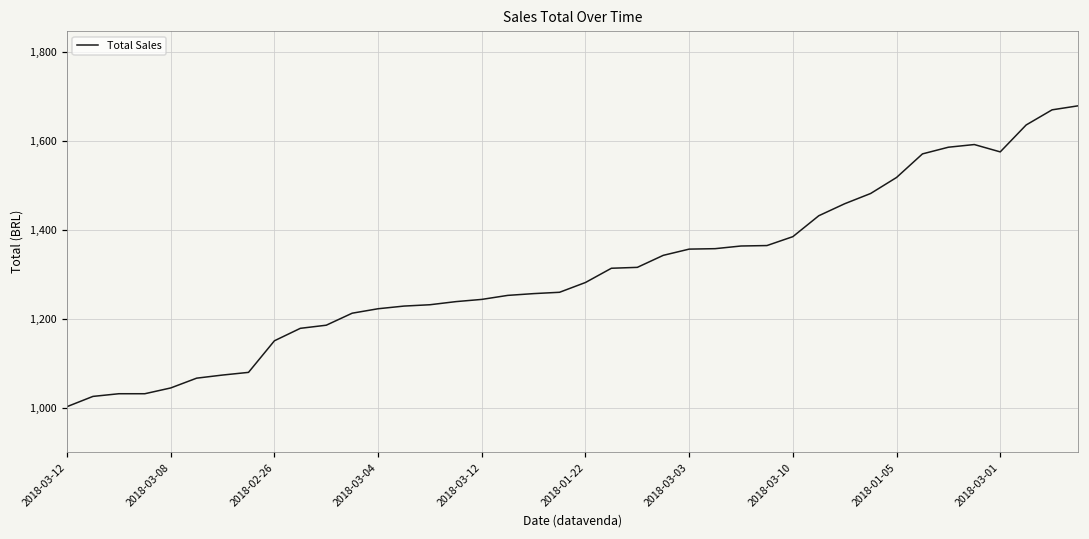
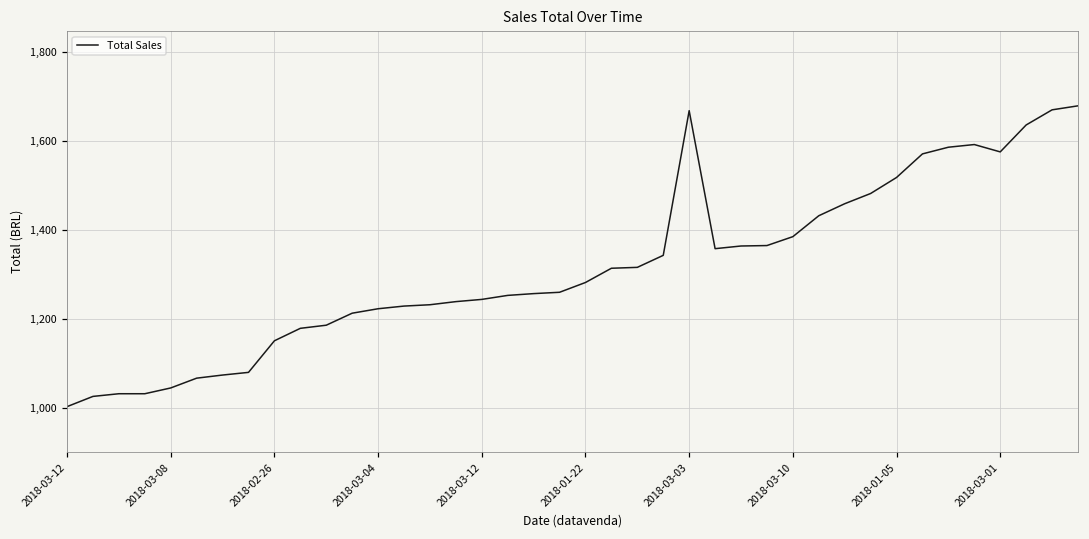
2018-03-03: 1,360 -> 1,670
